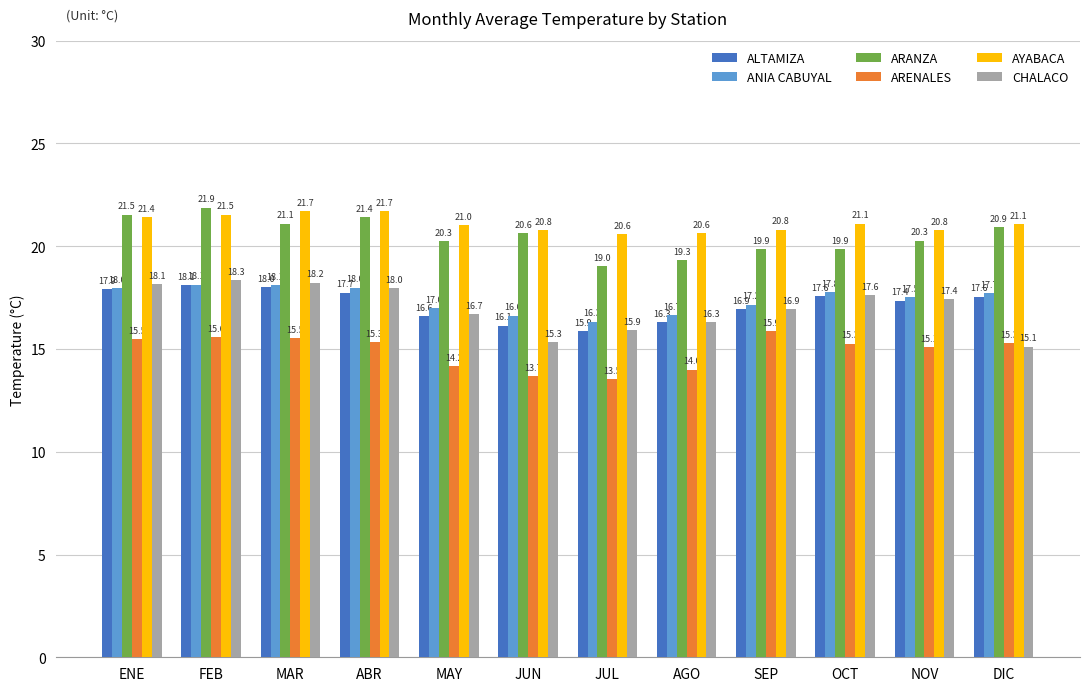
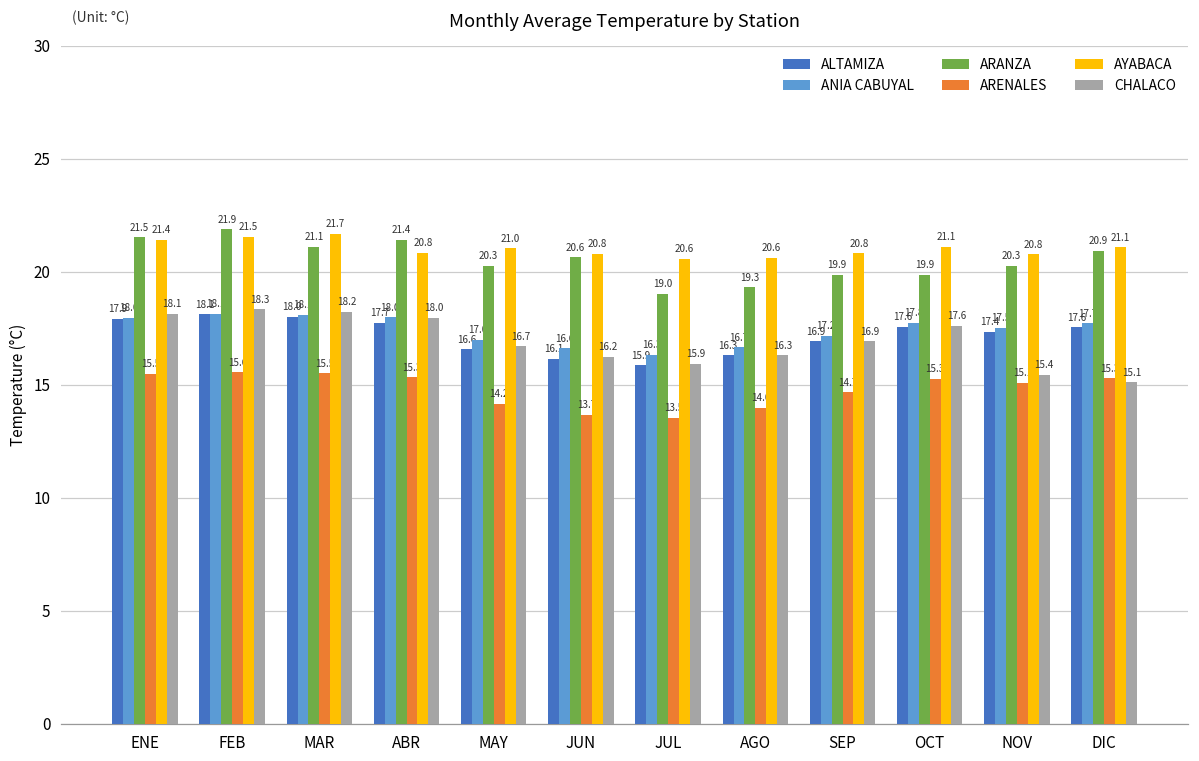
AYABACA, ABR: 21.7 -> 20.8
CHALACO, JUN: 15.3 -> 16.2
ARENALES, SEP: 15.9 -> 14.7
CHALACO, NOV: 17.4 -> 15.4
